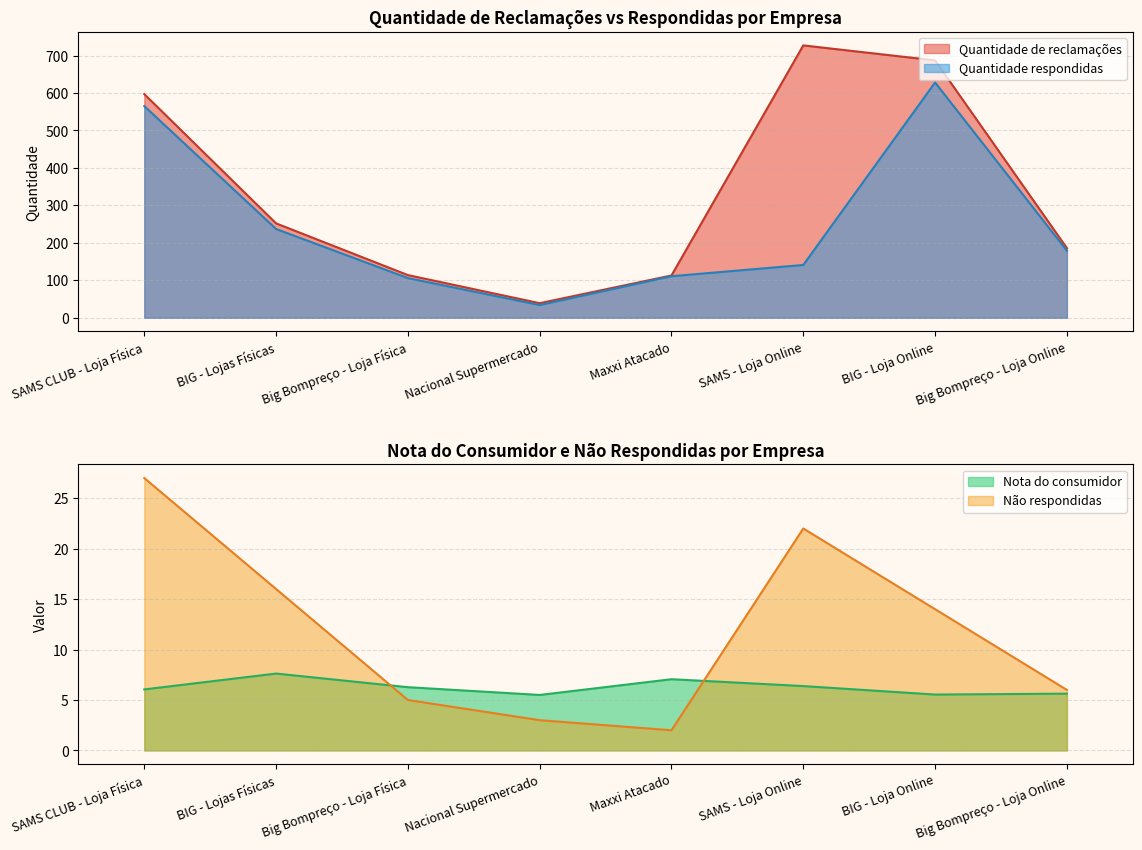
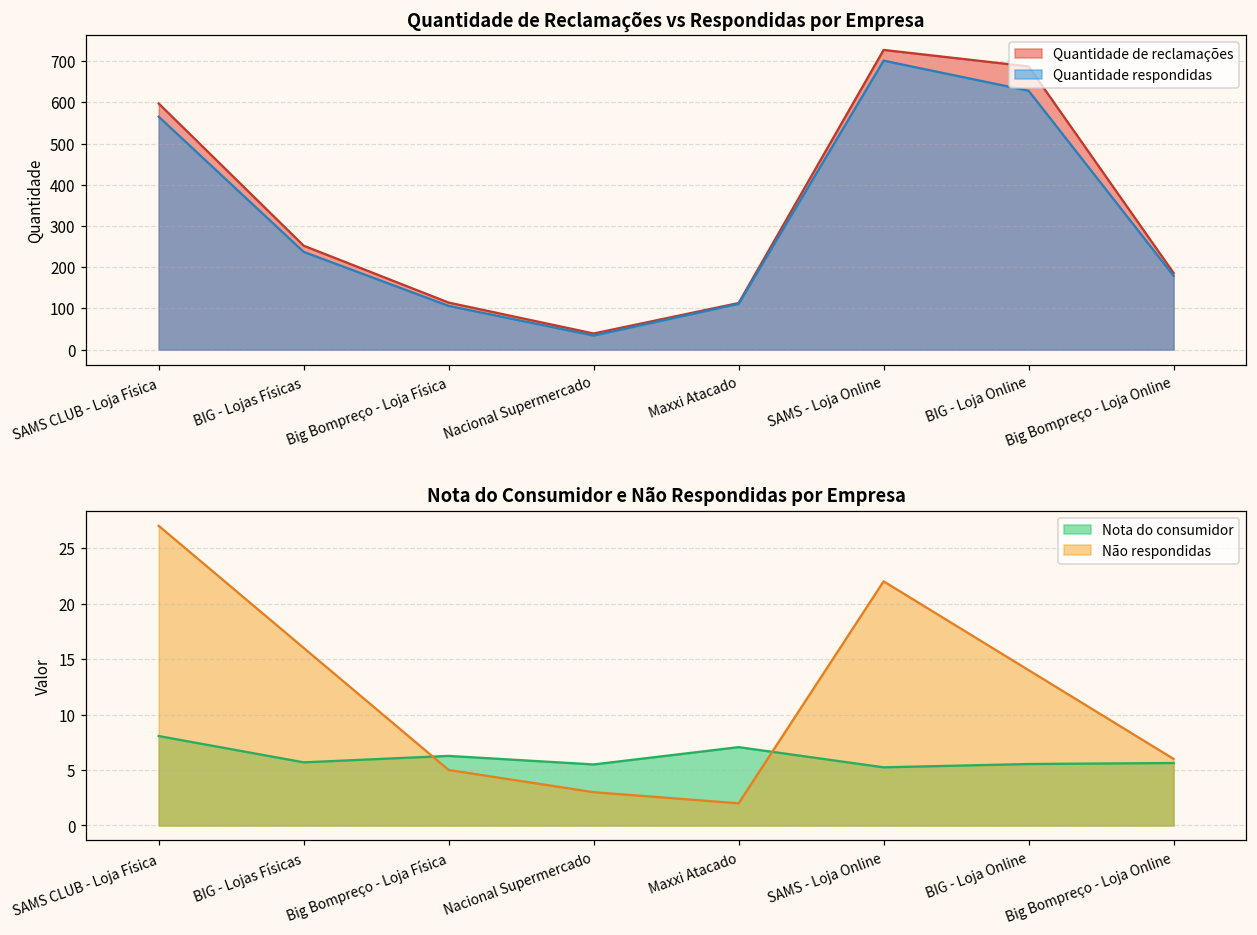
Quantidade de Reclamações vs Respondidas por Empresa, Quantidade respondidas, SAMS - Loja Online: 140 -> 700
Nota do Consumidor e Não Respondidas por Empresa, Nota do consumidor, SAMS CLUB - Loja Física: 6.1 -> 8.1
Nota do Consumidor e Não Respondidas por Empresa, Nota do consumidor, BIG - Lojas Físicas: 7.6 -> 5.7
Nota do Consumidor e Não Respondidas por Empresa, Nota do consumidor, SAMS - Loja Online: 6.4 -> 5.2
